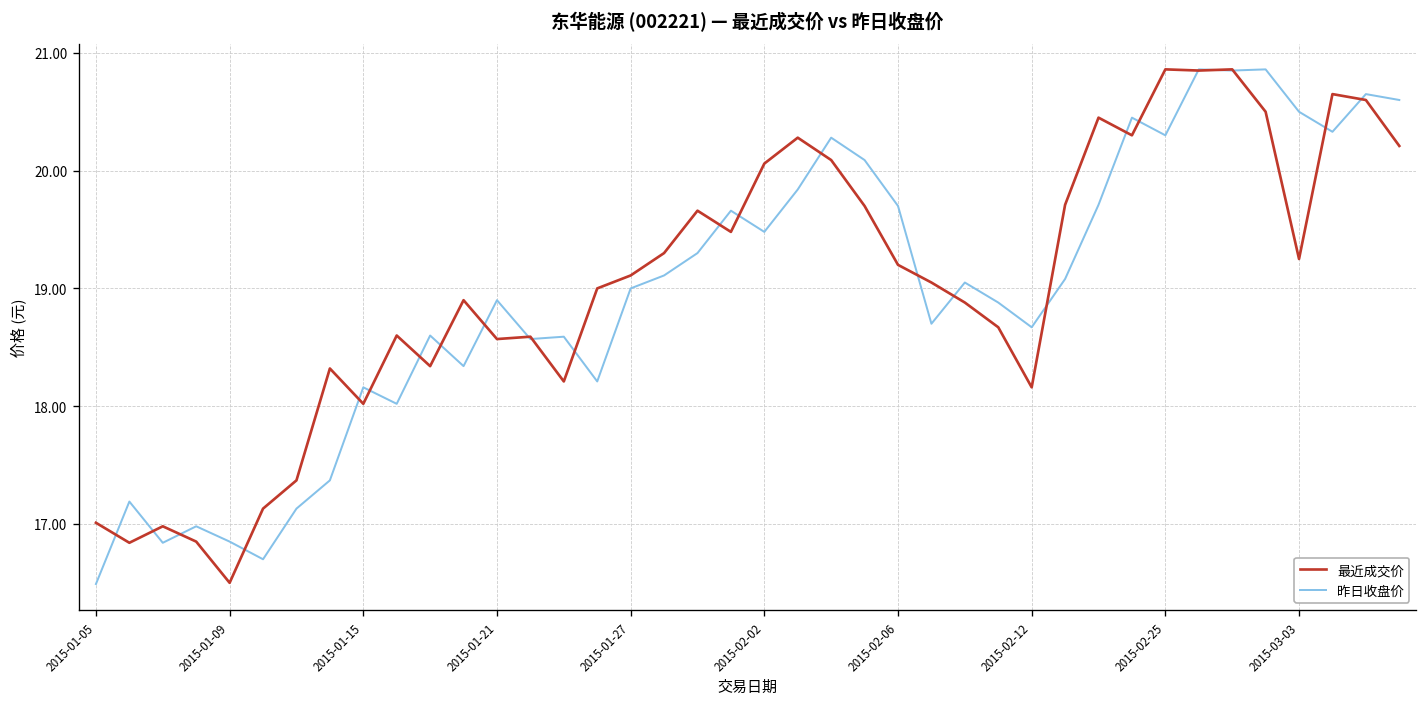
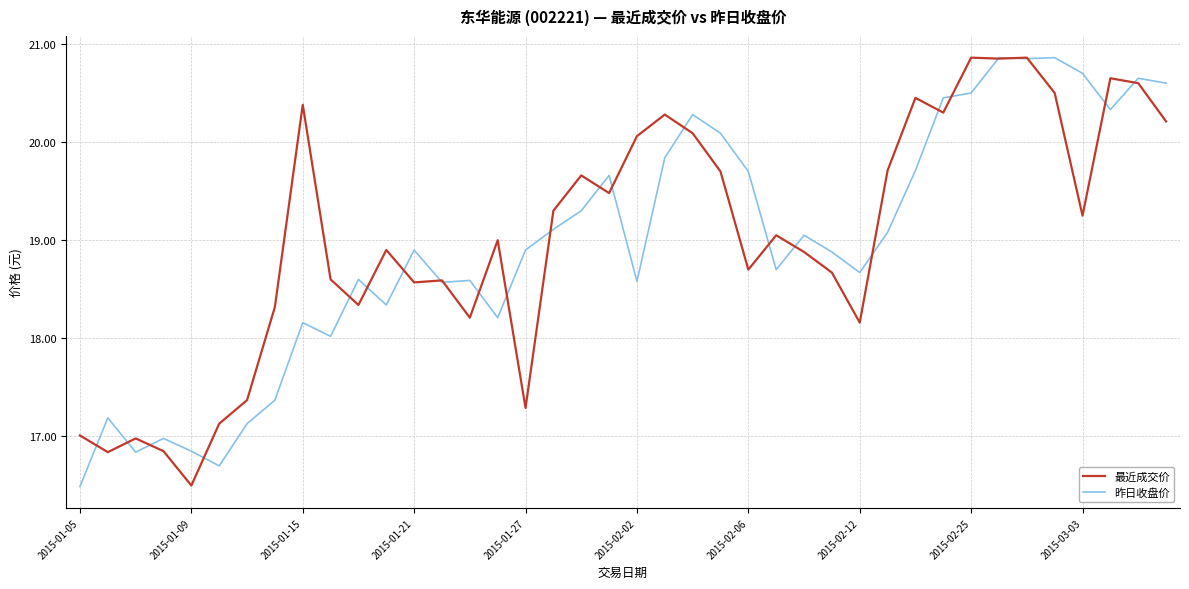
最近成交价, 2015-01-15: 18.0 -> 20.4
最近成交价, 2015-01-27: 19.1 -> 17.3
昨日收盘价, 2015-01-27: 19.0 -> 18.9
昨日收盘价, 2015-02-02: 19.5 -> 18.6
最近成交价, 2015-02-06: 19.2 -> 18.7
昨日收盘价, 2015-02-25: 20.3 -> 20.5
昨日收盘价, 2015-03-03: 20.5 -> 20.7
